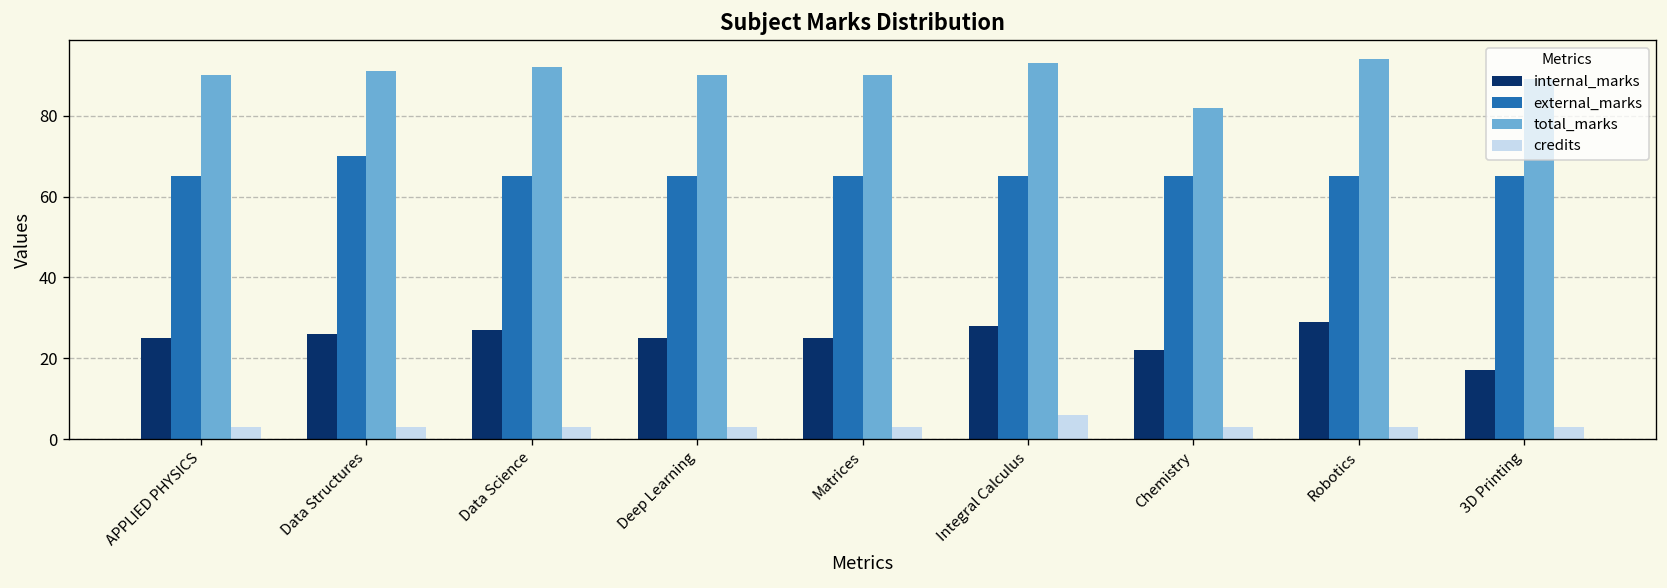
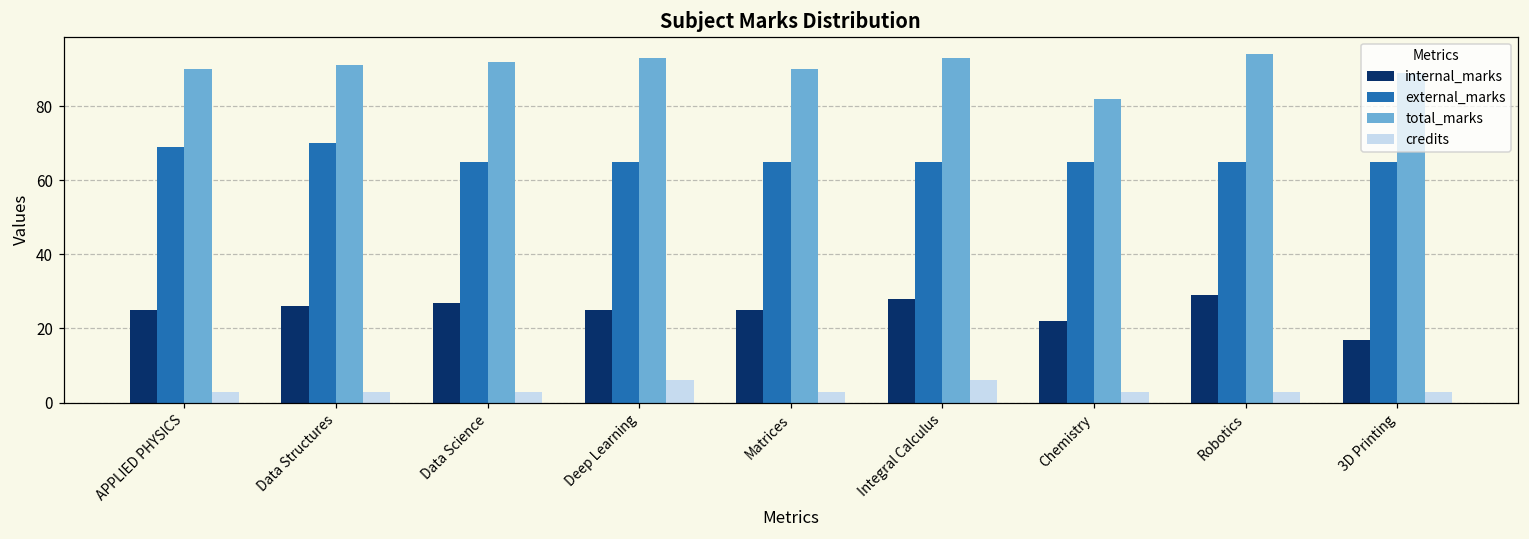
external_marks, APPLIED PHYSICS: 65 -> 69
total_marks, Deep Learning: 90 -> 93
credits, Deep Learning: 3 -> 6
